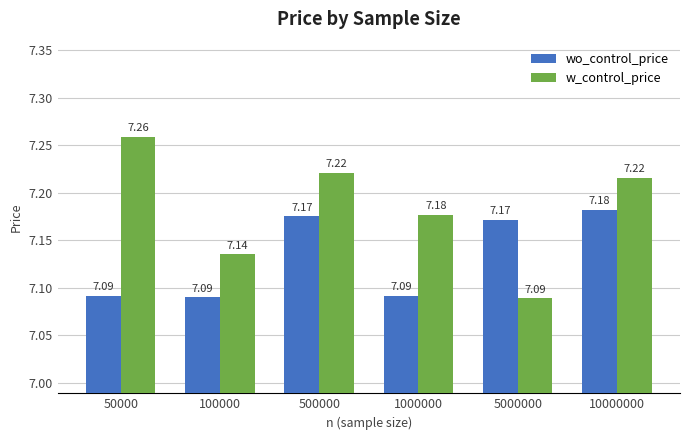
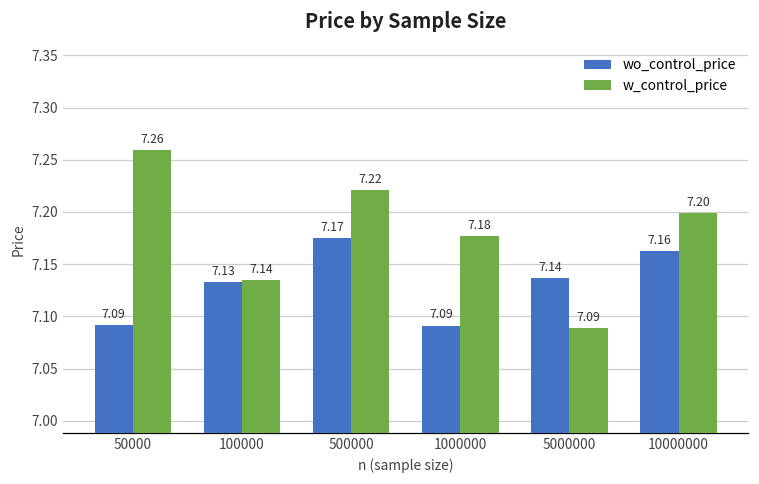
wo_control_price, 100000: 7.09 -> 7.13
wo_control_price, 5000000: 7.17 -> 7.14
wo_control_price, 10000000: 7.18 -> 7.16
w_control_price, 10000000: 7.22 -> 7.20
